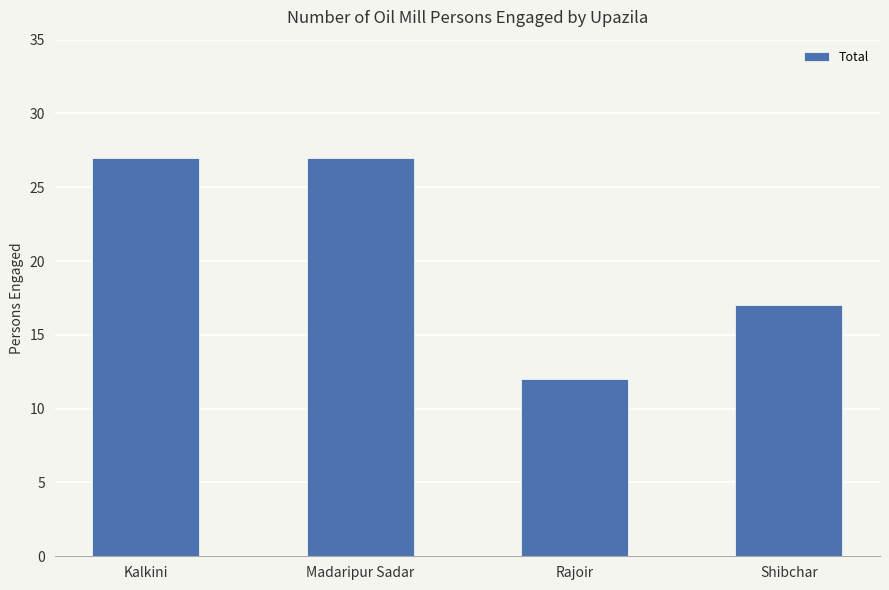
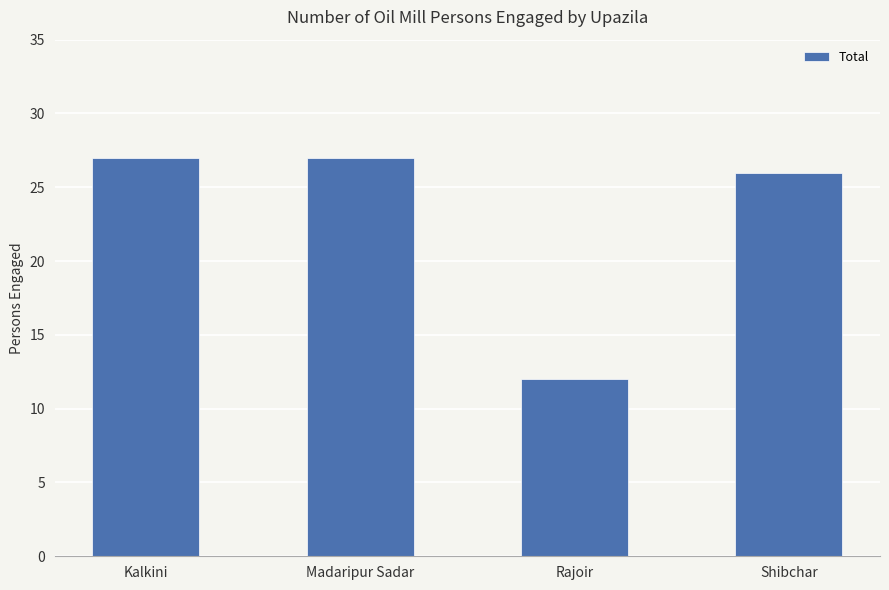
Shibchar: 17 -> 26
